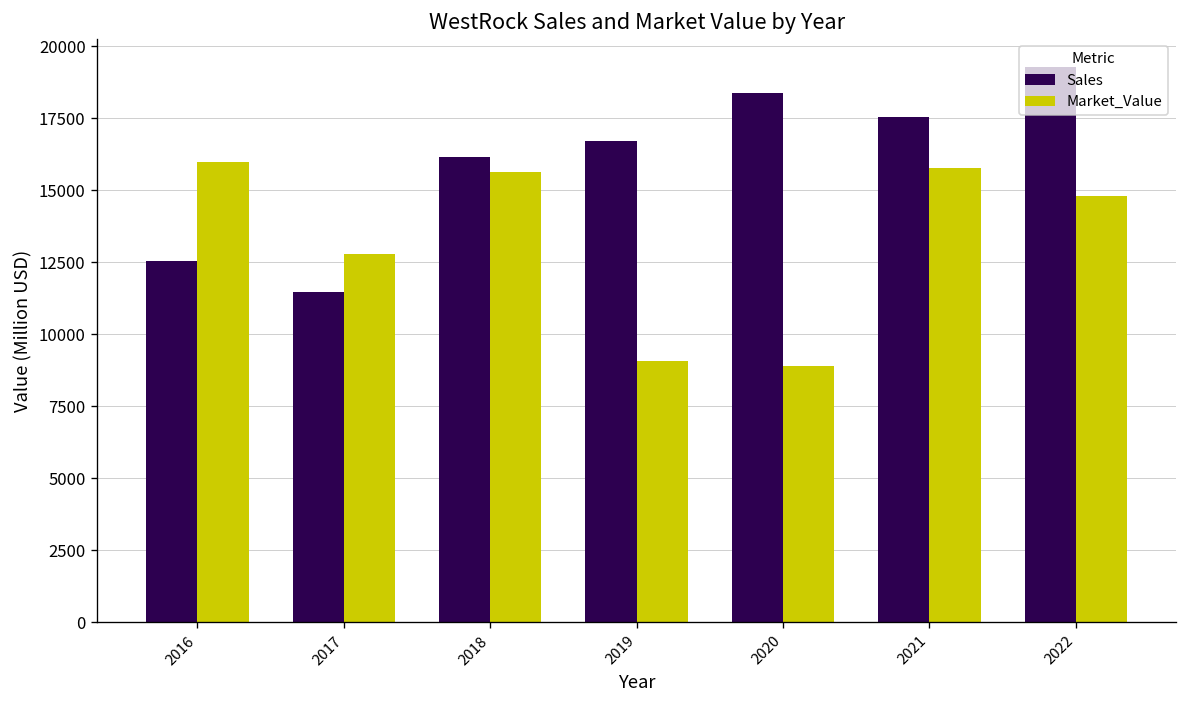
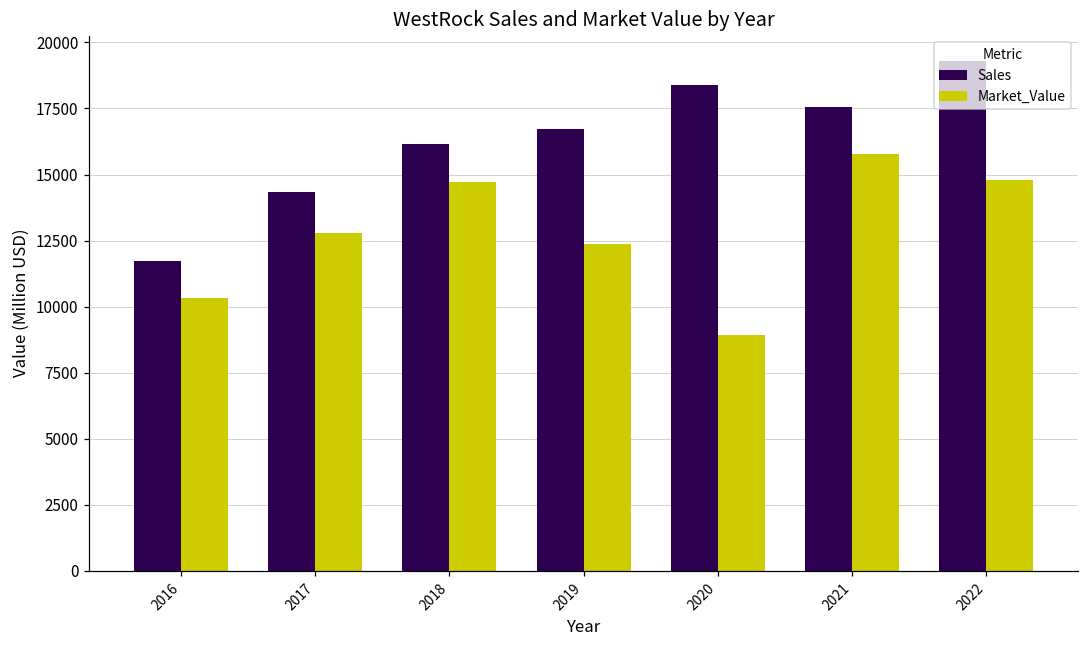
Sales, 2016: 12500 -> 11700
Market_Value, 2016: 16000 -> 10300
Sales, 2017: 11500 -> 14400
Market_Value, 2018: 15700 -> 14700
Market_Value, 2019: 9100 -> 12400
